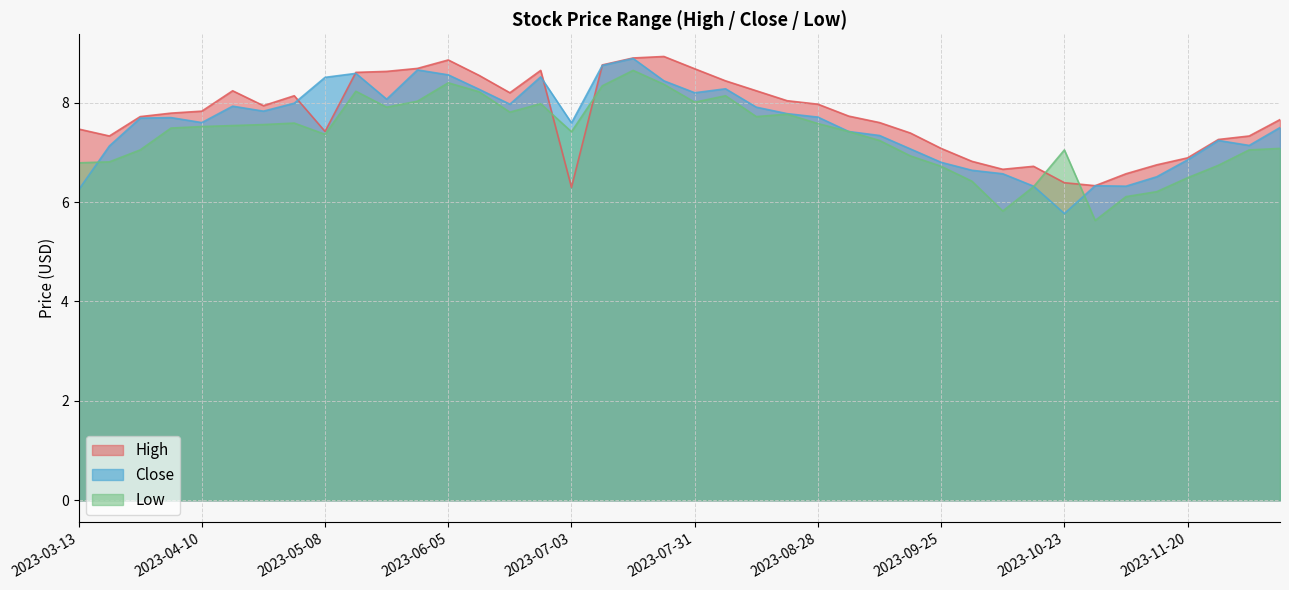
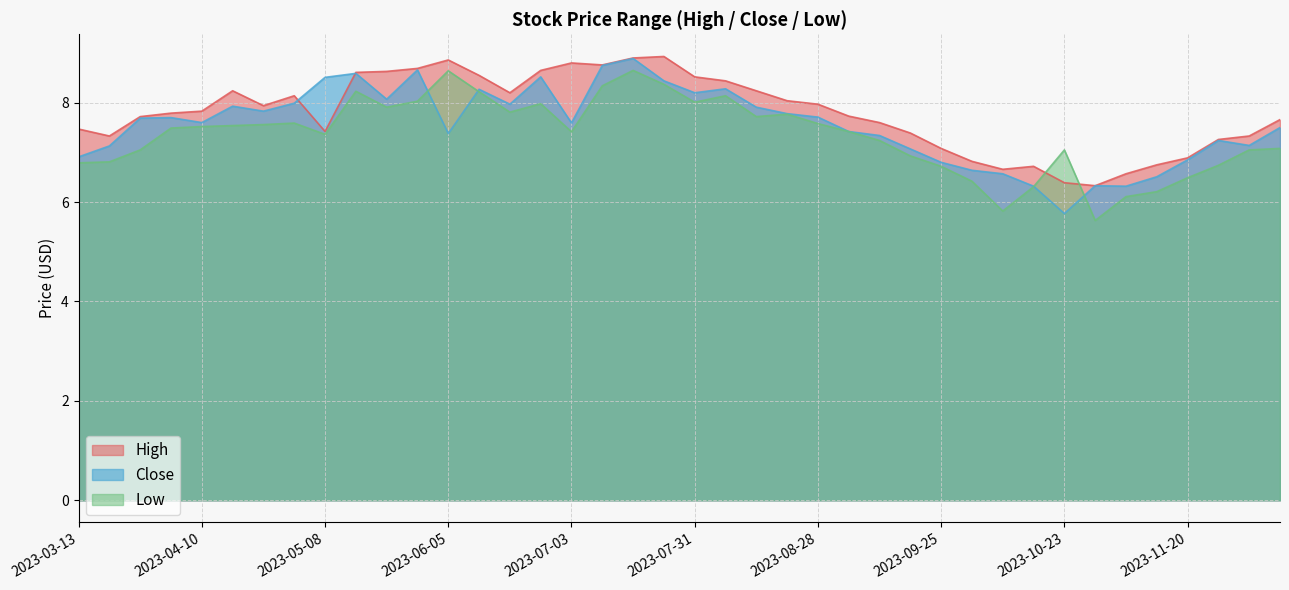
Close, 2023-03-13: 6.2 -> 6.9
Close, 2023-06-05: 8.6 -> 7.4
Low, 2023-06-05: 8.4 -> 8.6
High, 2023-07-03: 6.3 -> 8.8
High, 2023-07-31: 8.7 -> 8.5
